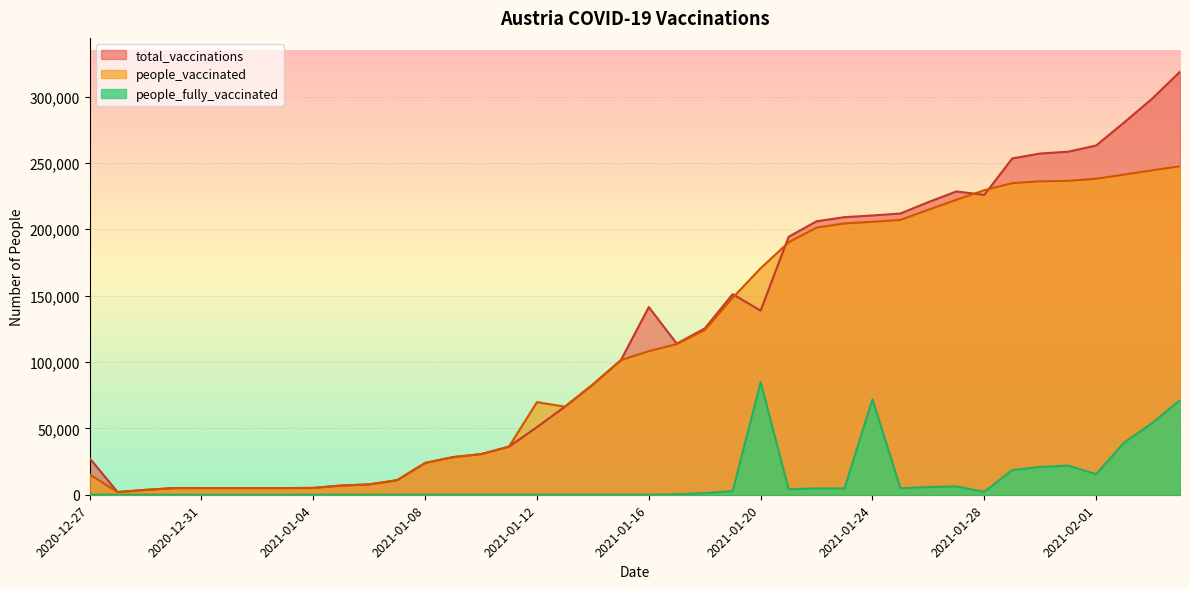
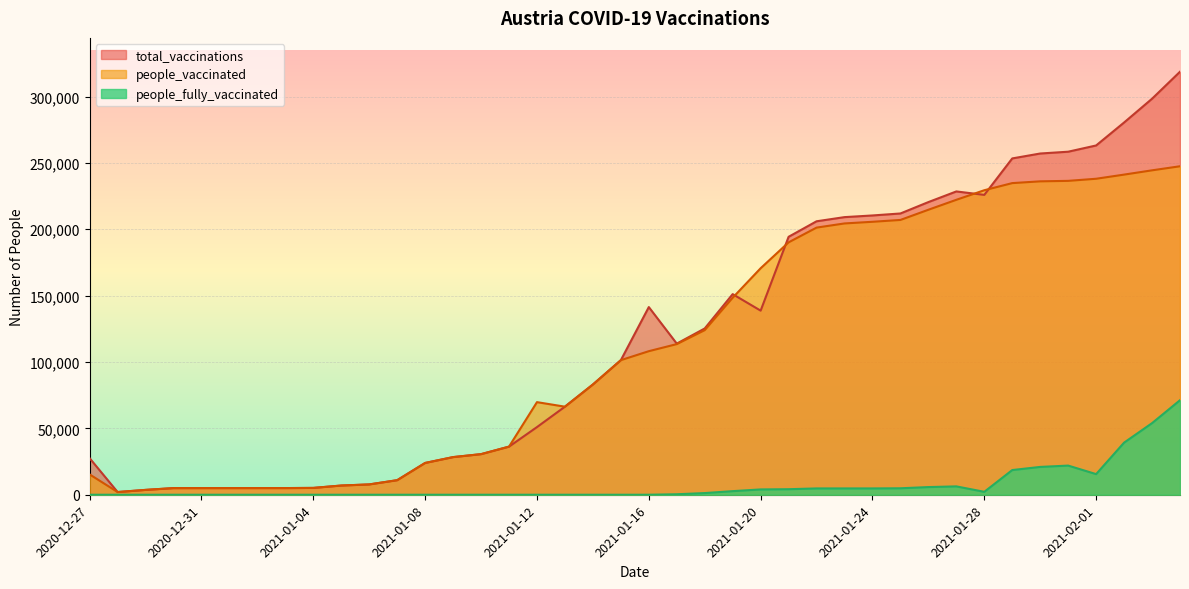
people_fully_vaccinated, 2021-01-20: 85,000 -> 4,000
people_fully_vaccinated, 2021-01-24: 72,000 -> 5,000
